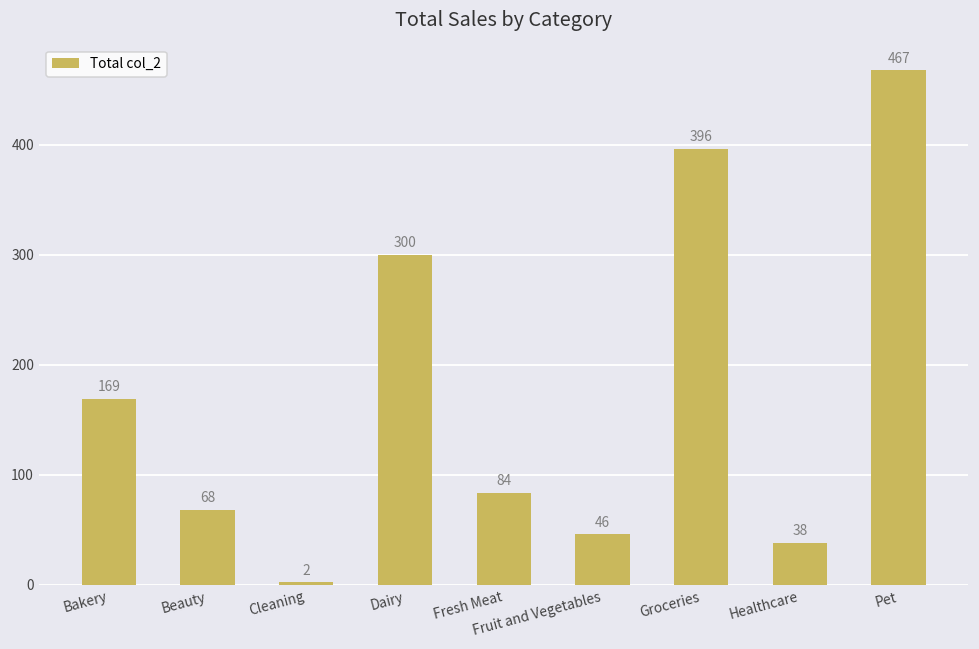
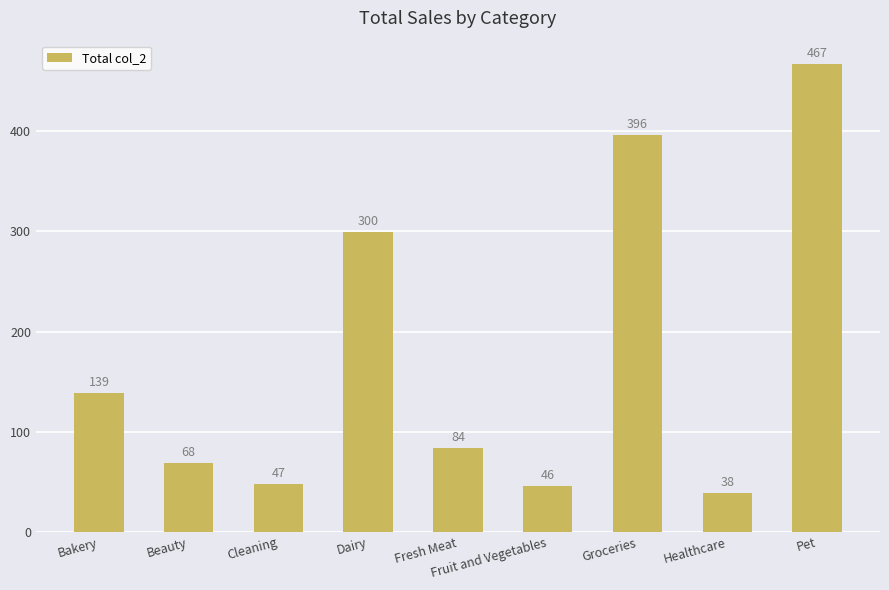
Bakery: 169 -> 139
Cleaning: 2 -> 47
